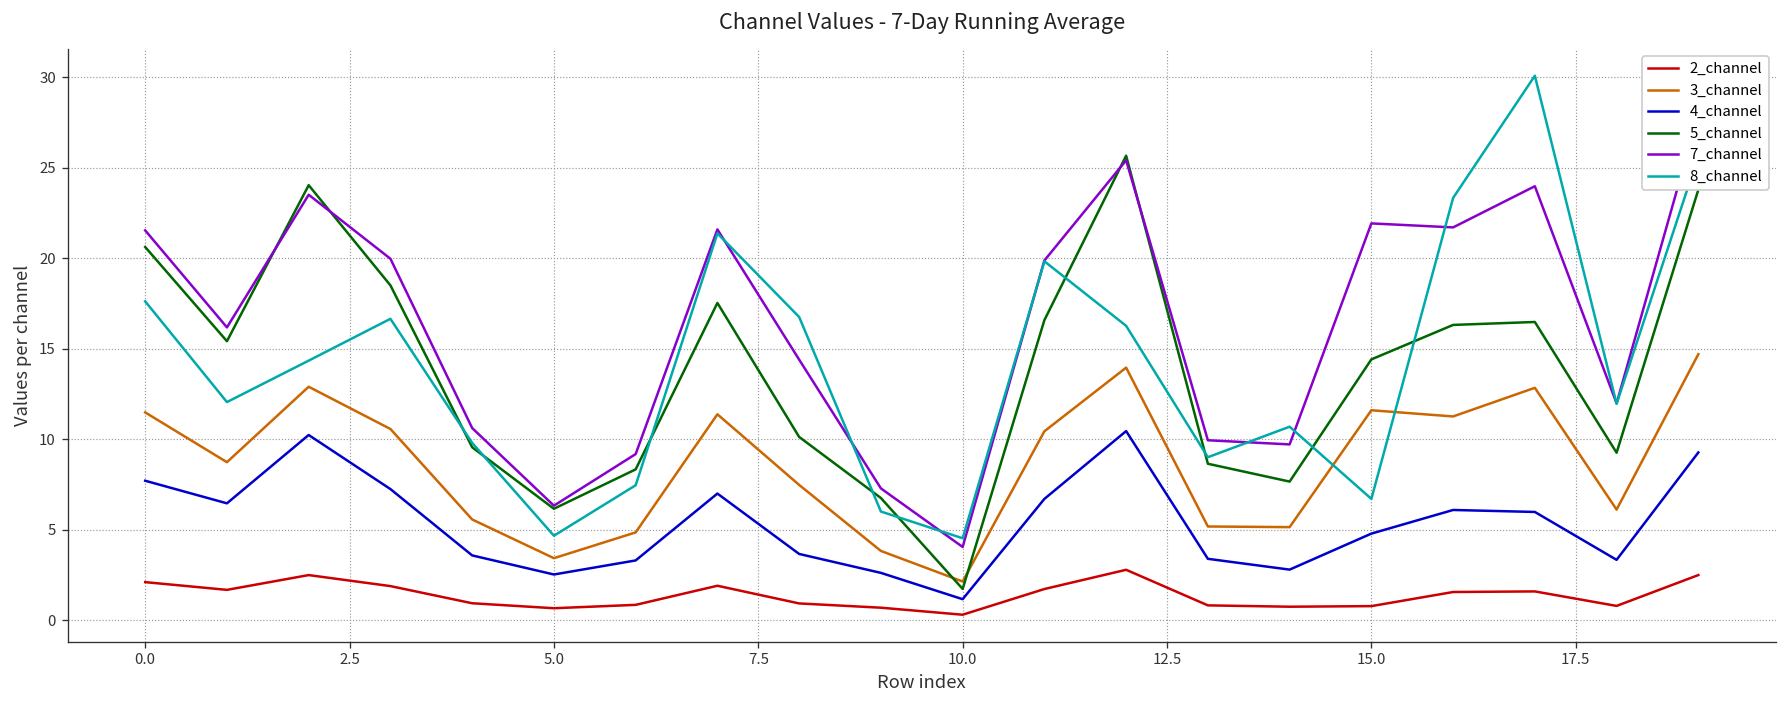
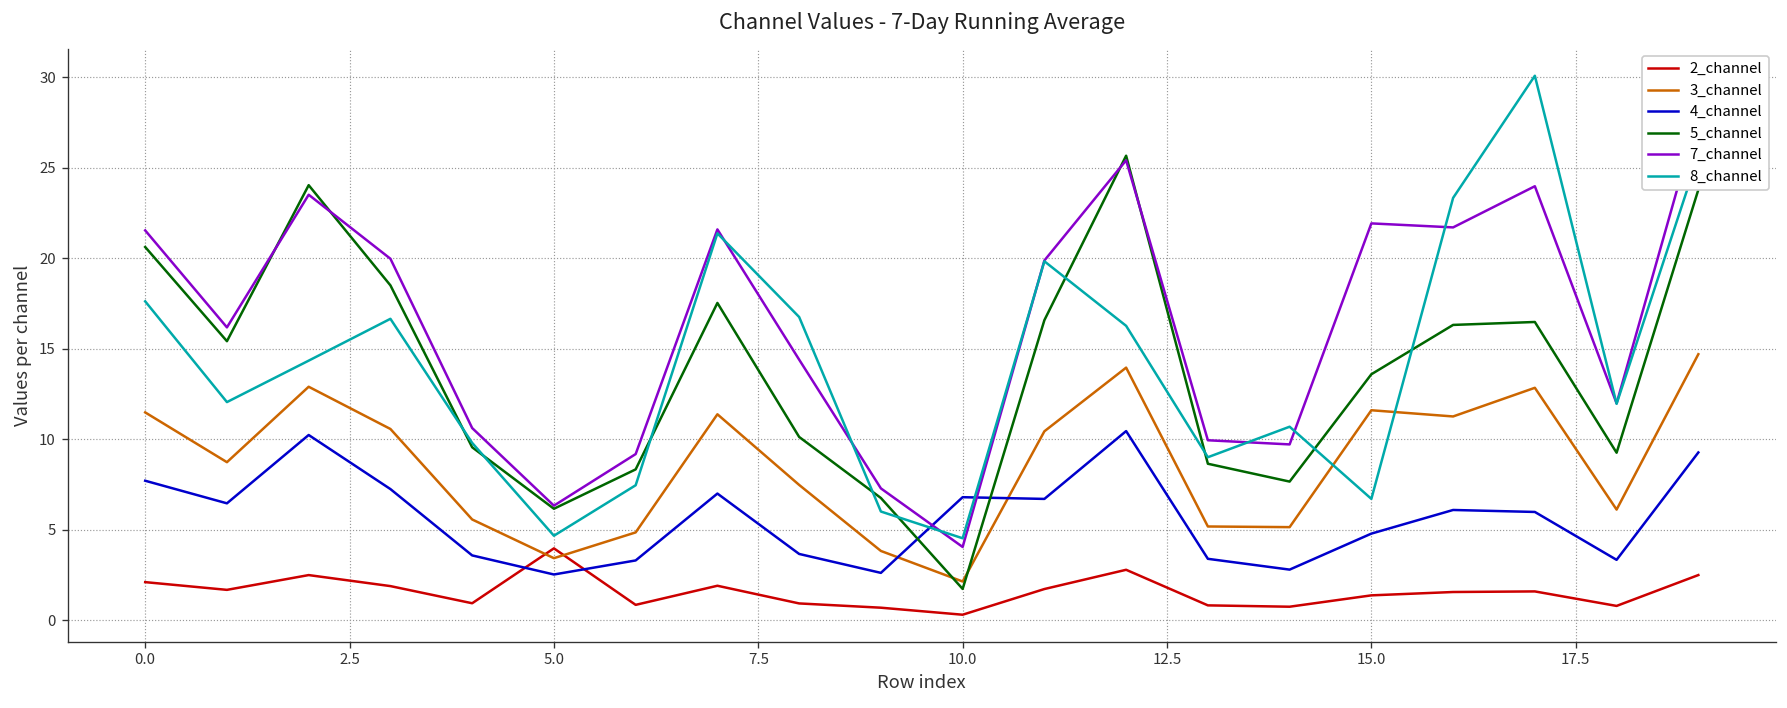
2_channel, 5.0: 0.7 -> 4.0
4_channel, 10.0: 1.2 -> 6.8
2_channel, 15.0: 0.8 -> 1.4
5_channel, 15.0: 14.4 -> 13.6
